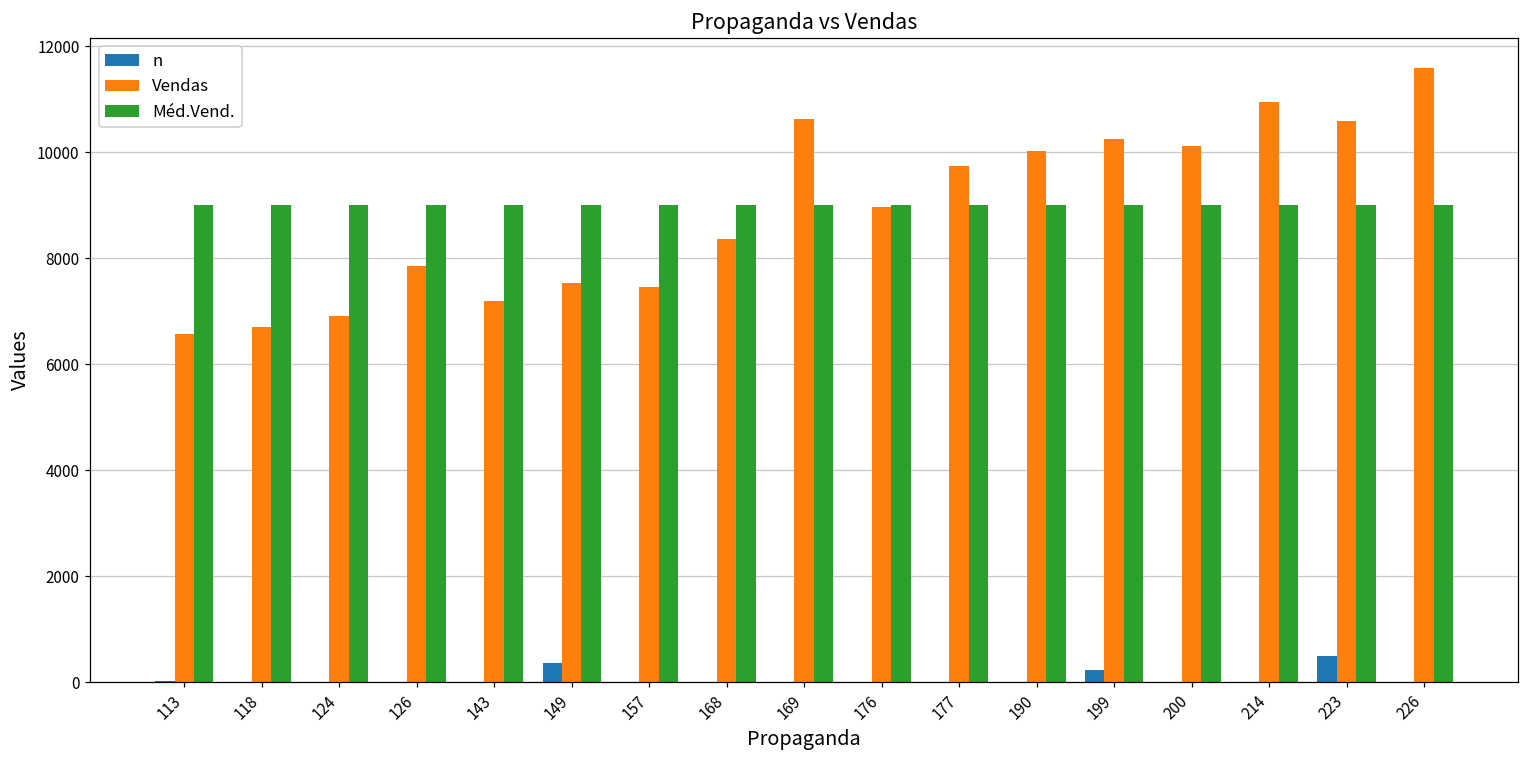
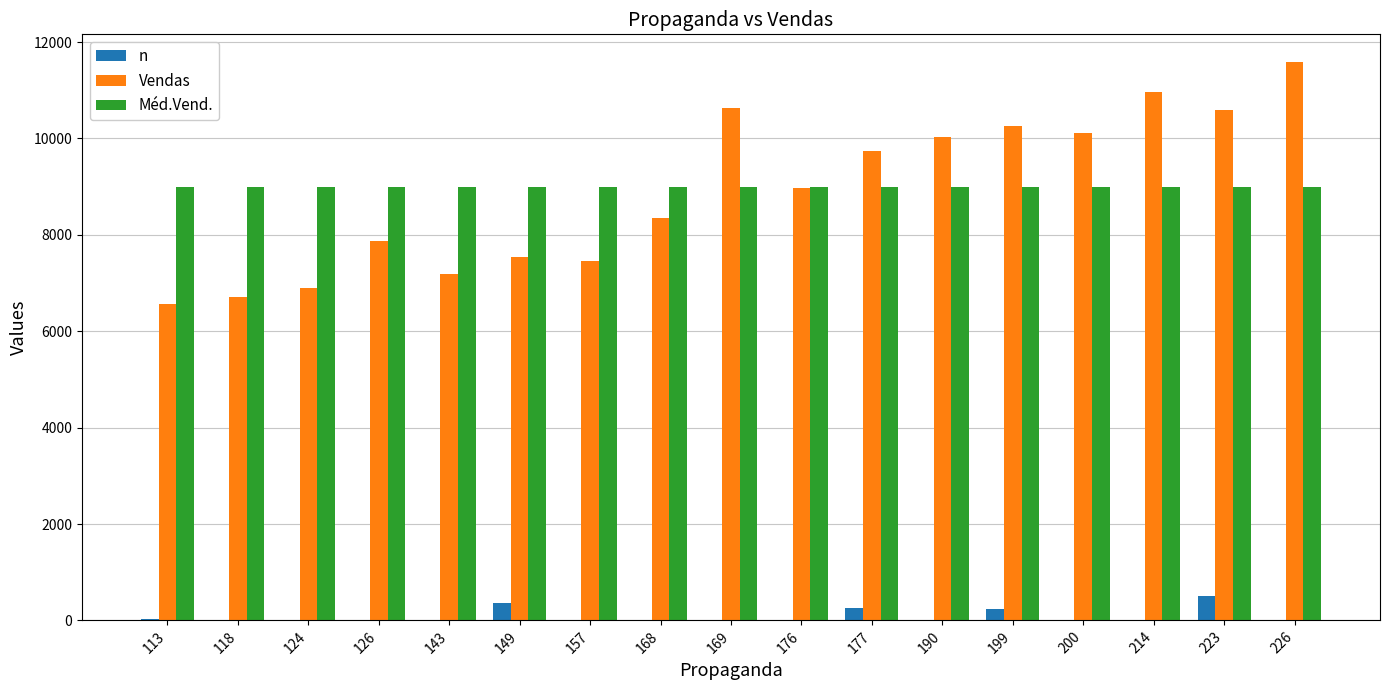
n, 177: 0 -> 300
